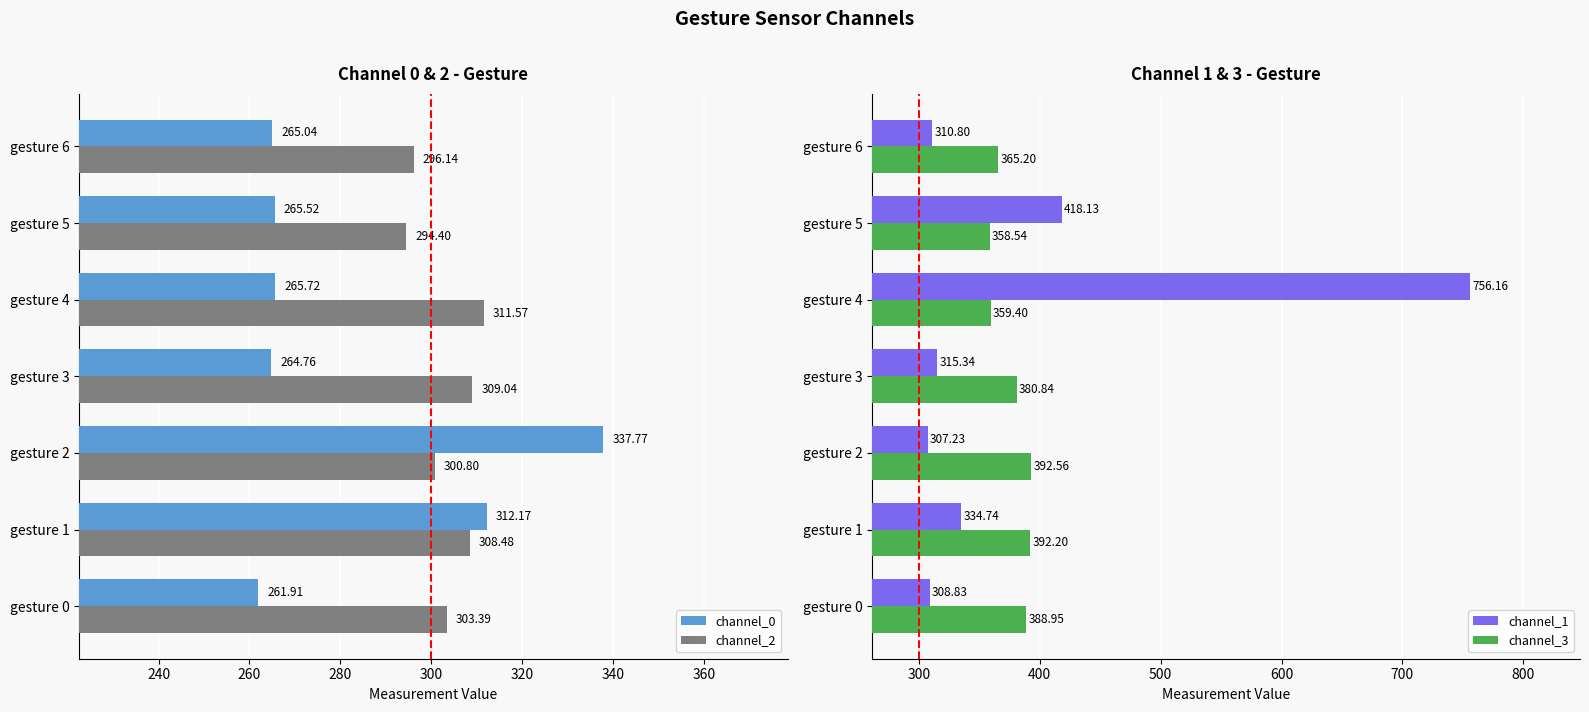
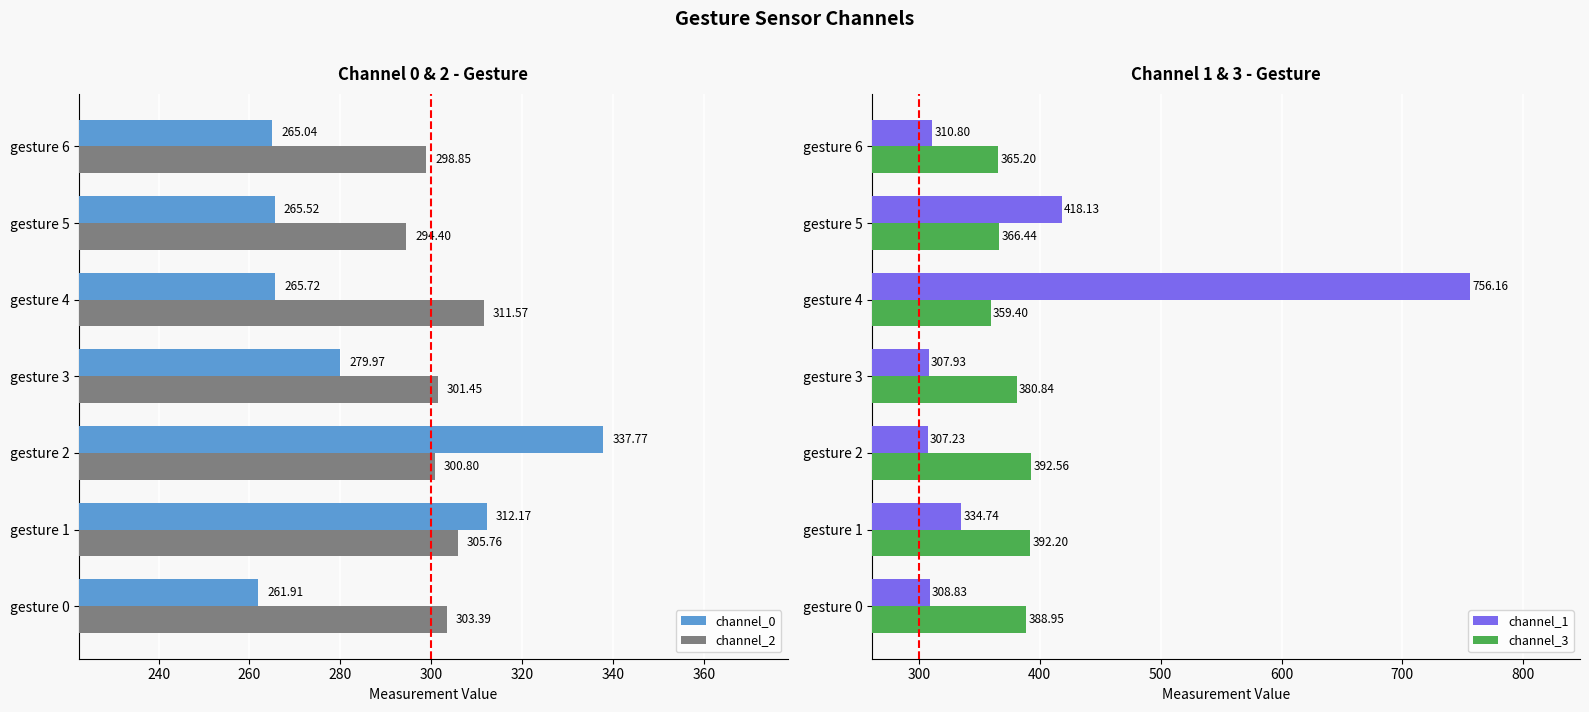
Channel 0 & 2 - Gesture, channel_2, gesture 6: 296.14 -> 298.85
Channel 0 & 2 - Gesture, channel_0, gesture 3: 264.76 -> 279.97
Channel 0 & 2 - Gesture, channel_2, gesture 3: 309.04 -> 301.45
Channel 0 & 2 - Gesture, channel_2, gesture 1: 308.48 -> 305.76
Channel 1 & 3 - Gesture, channel_3, gesture 5: 358.54 -> 366.44
Channel 1 & 3 - Gesture, channel_1, gesture 3: 315.34 -> 307.93
